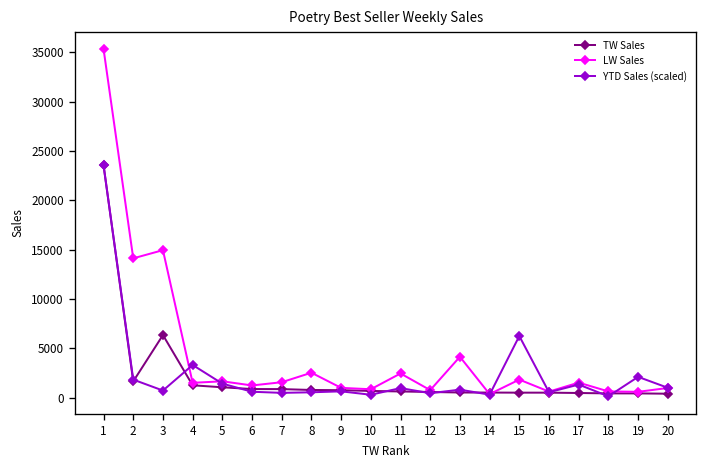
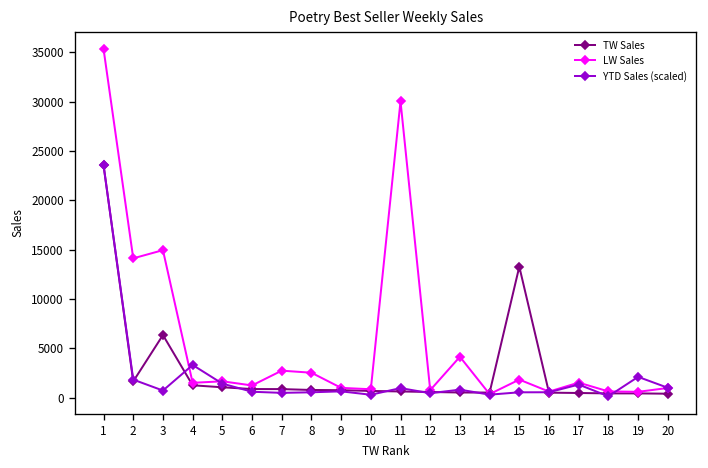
LW Sales, 7: 2000 -> 3000
LW Sales, 11: 2000 -> 30000
TW Sales, 15: 1000 -> 13000
YTD Sales (scaled), 15: 6000 -> 1000
